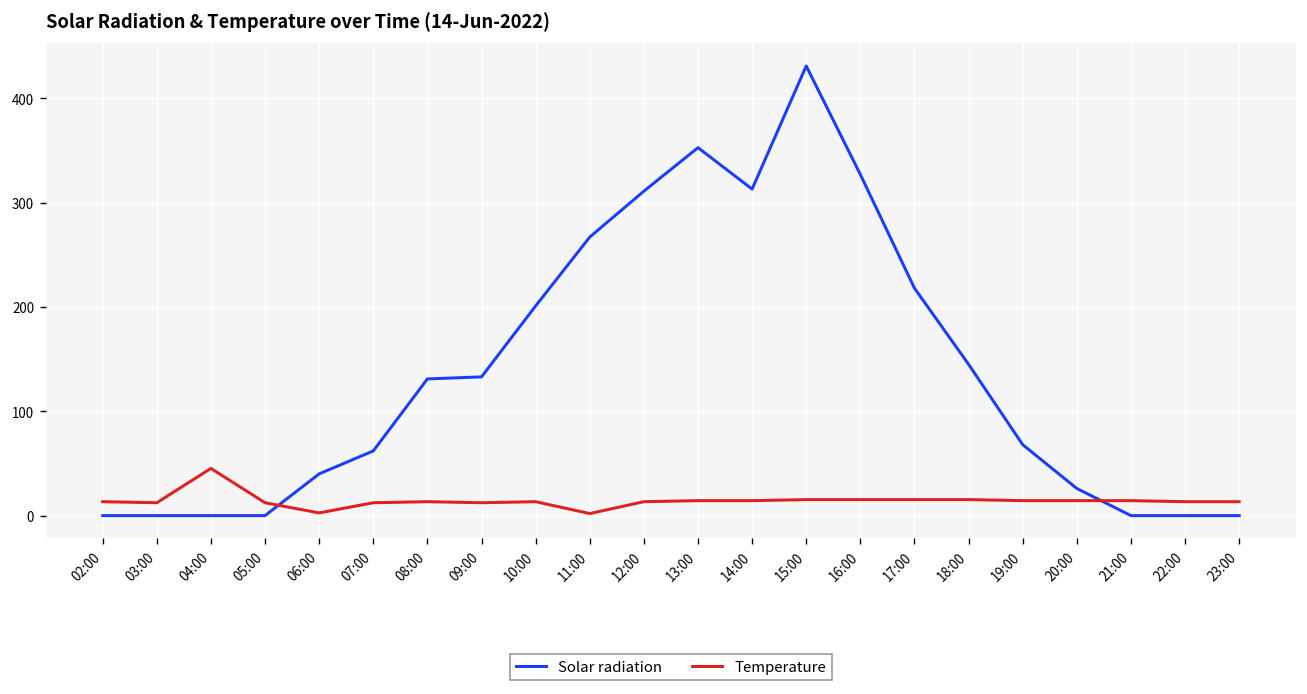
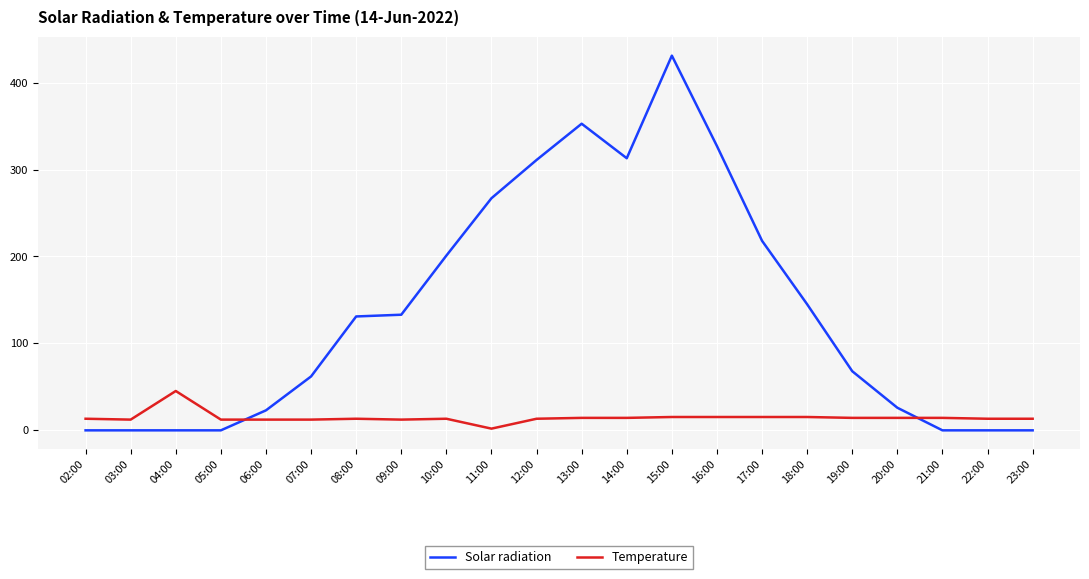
Solar radiation, 06:00: 40 -> 20
Temperature, 06:00: 0 -> 10
